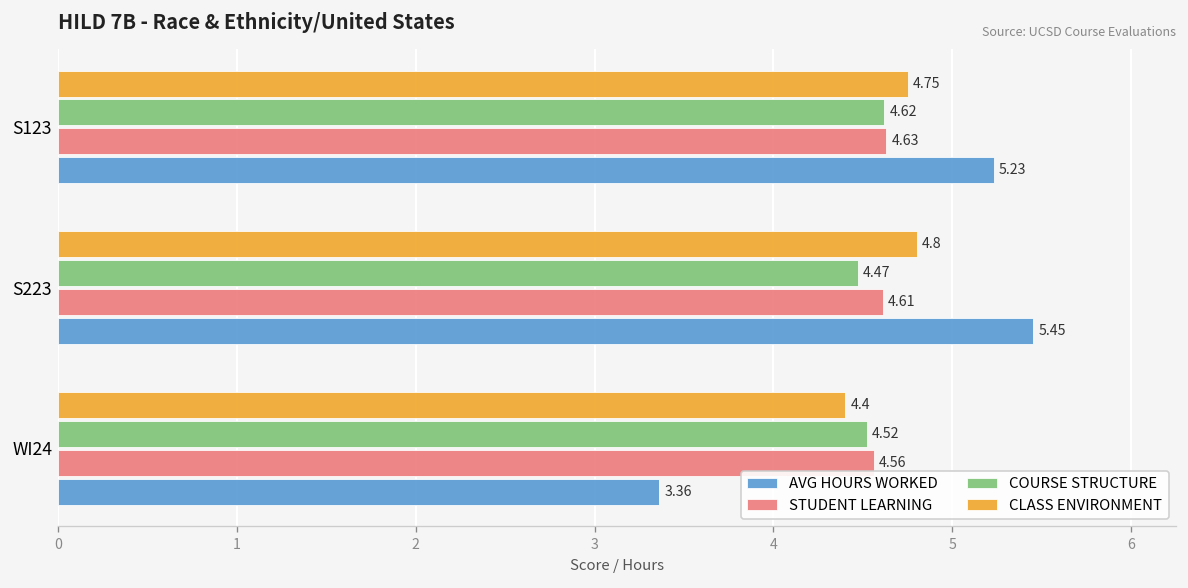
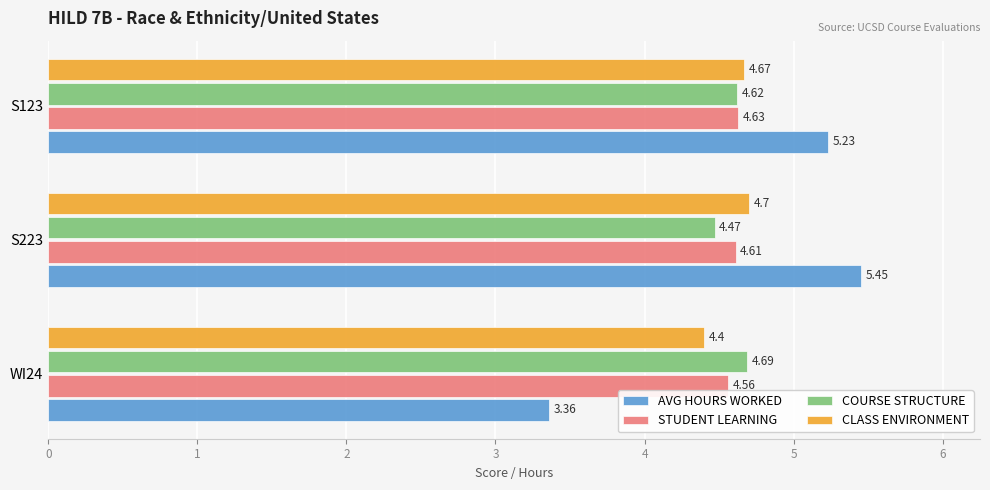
CLASS ENVIRONMENT, S123: 4.75 -> 4.67
CLASS ENVIRONMENT, S223: 4.8 -> 4.7
COURSE STRUCTURE, WI24: 4.52 -> 4.69
